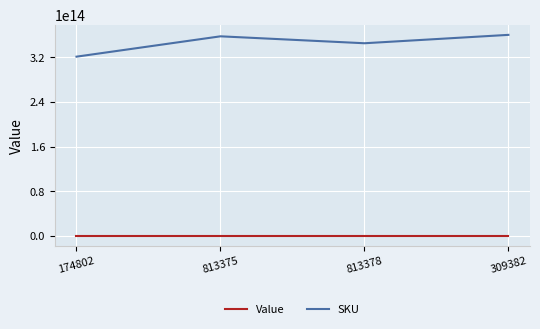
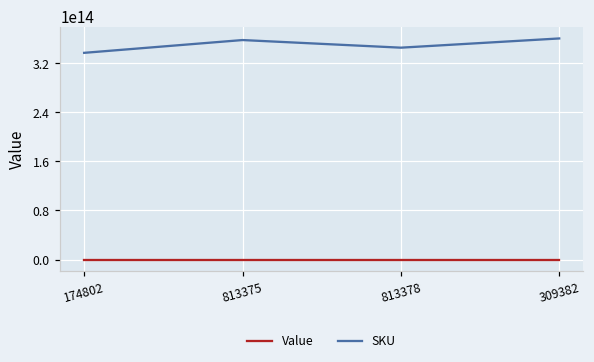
SKU, 174802: 320000000000000 -> 340000000000000
